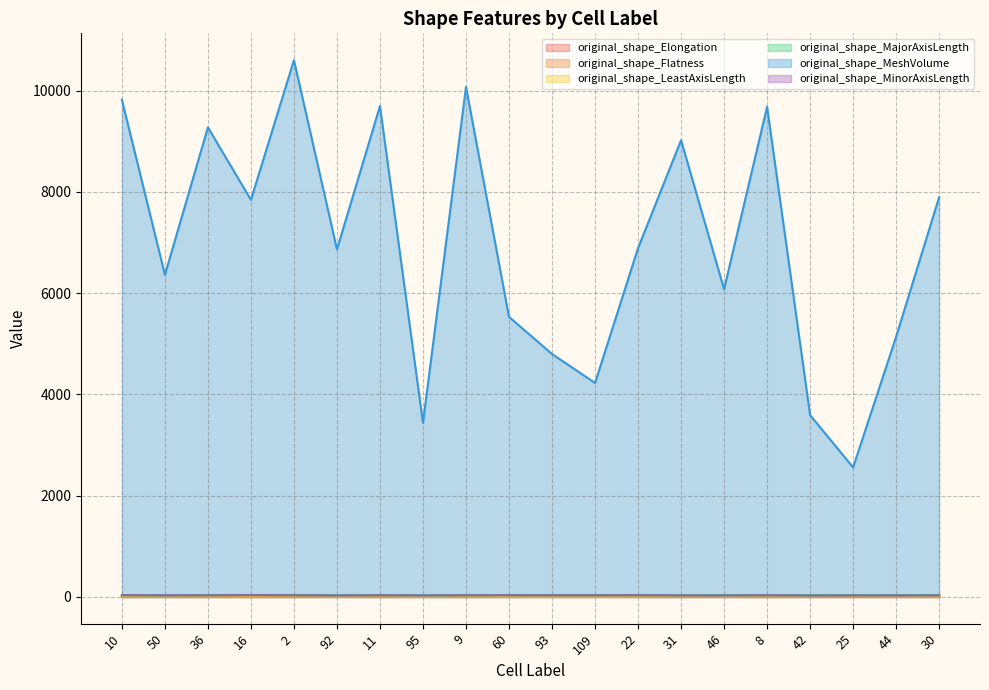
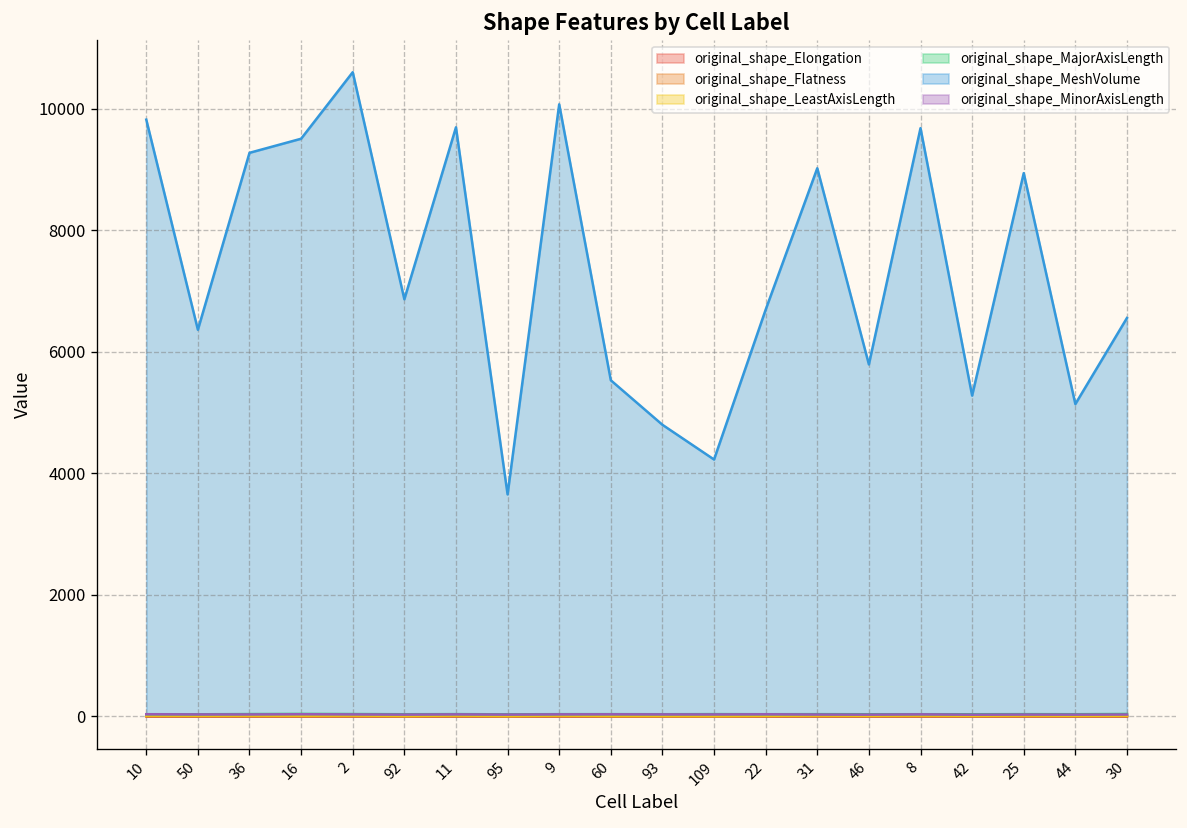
original_shape_MeshVolume, 16: 7800 -> 9500
original_shape_MeshVolume, 95: 3400 -> 3700
original_shape_MeshVolume, 22: 6900 -> 6700
original_shape_MeshVolume, 46: 6100 -> 5800
original_shape_MeshVolume, 42: 3600 -> 5300
original_shape_MeshVolume, 25: 2600 -> 8900
original_shape_MeshVolume, 30: 7900 -> 6600
